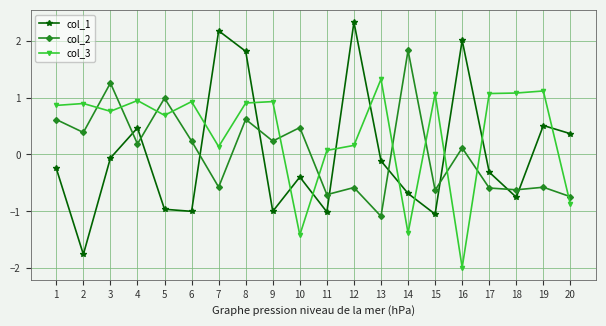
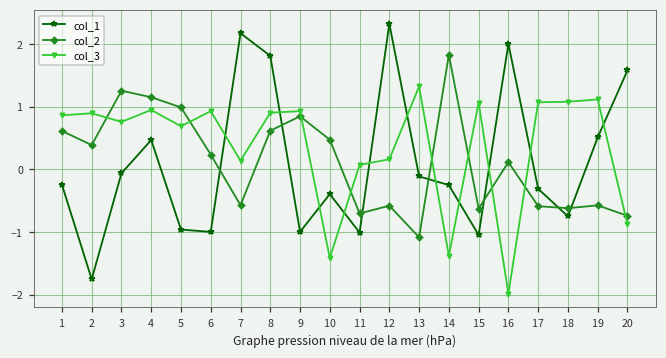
col_2, 4: 0.2 -> 1.2
col_2, 9: 0.2 -> 0.8
col_1, 14: -0.7 -> -0.3
col_1, 20: 0.4 -> 1.6
